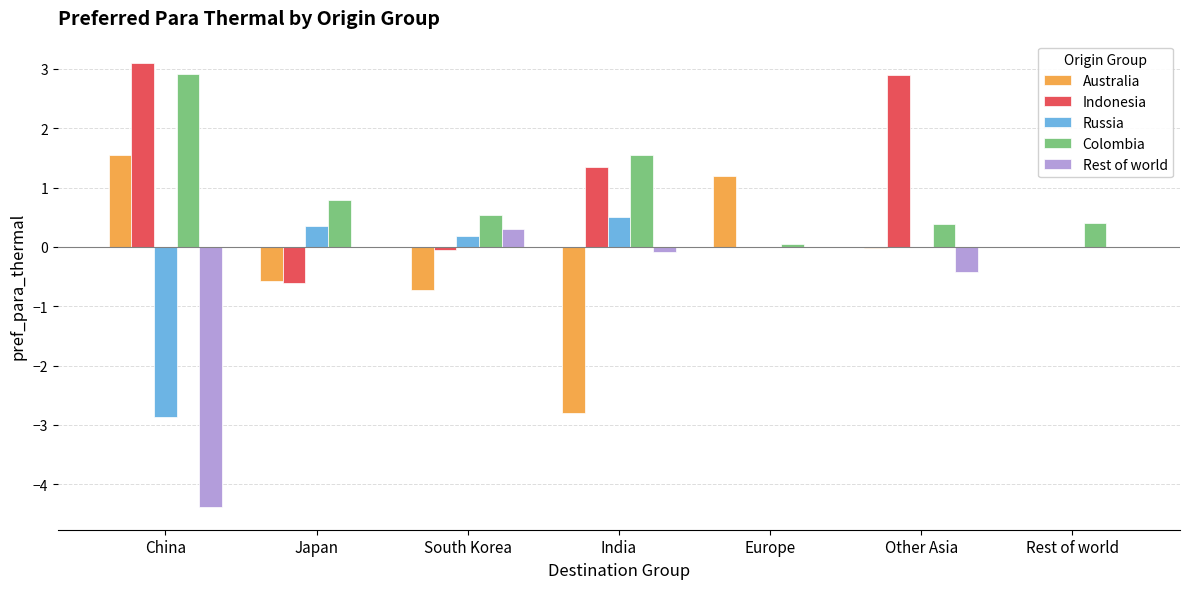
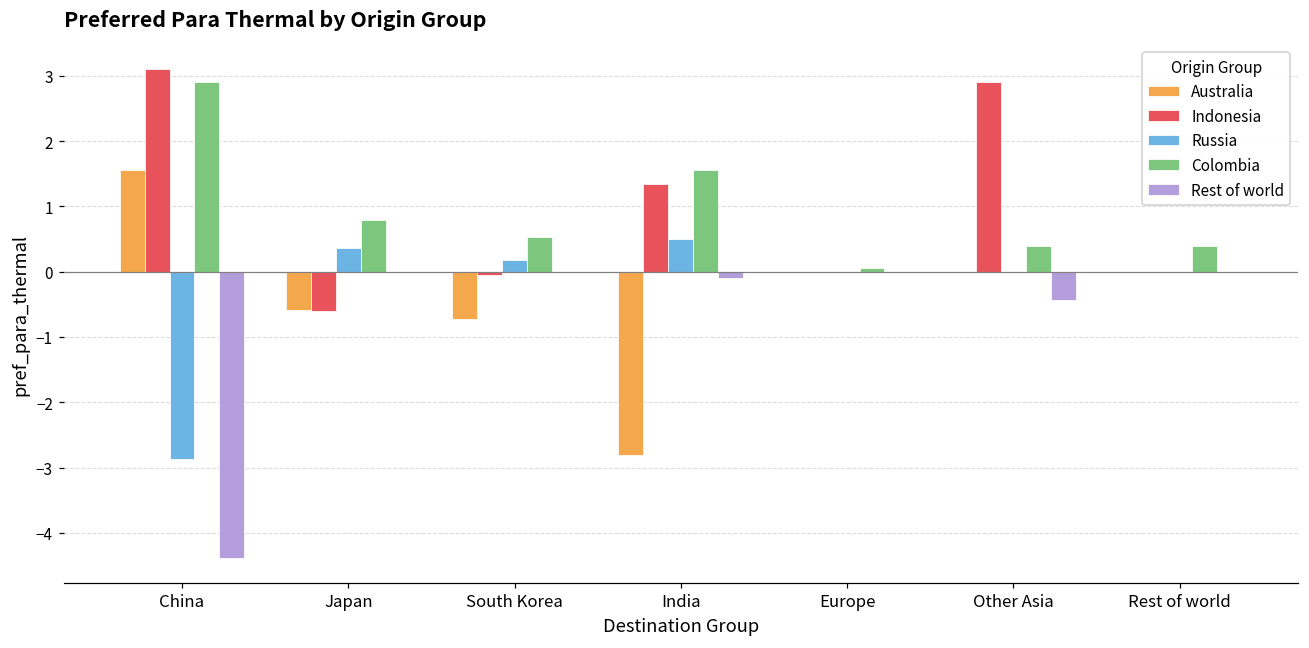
Rest of world, South Korea: 0.3 -> 0.0
Australia, Europe: 1.2 -> 0.0
